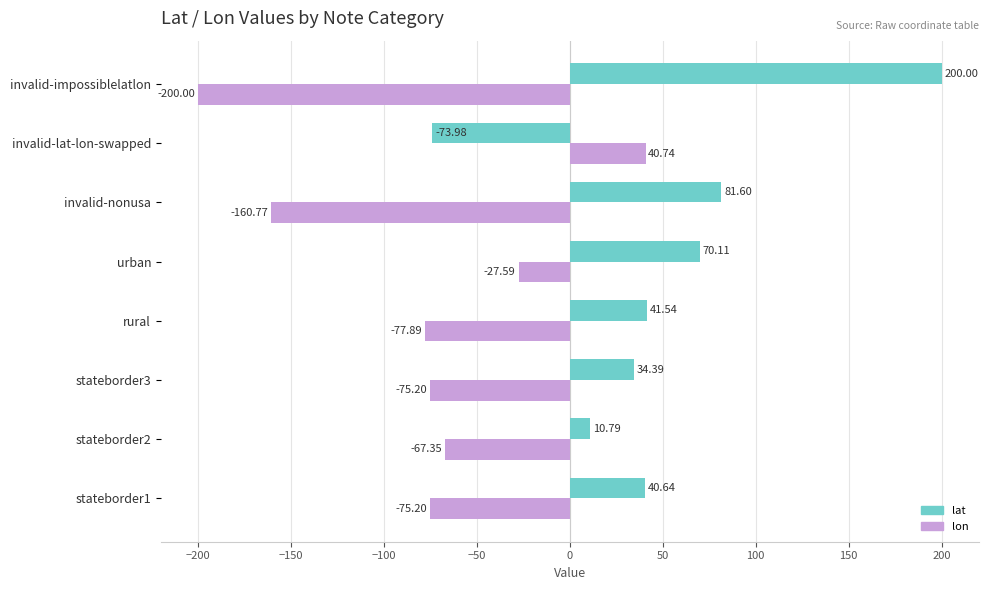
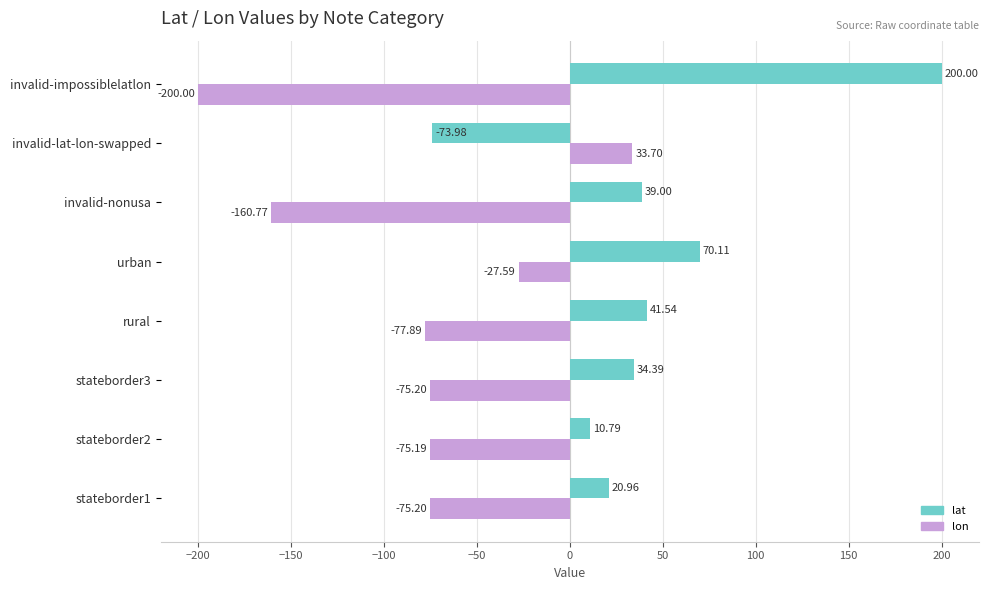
lon, invalid-lat-lon-swapped: 40.74 -> 33.70
lat, invalid-nonusa: 81.60 -> 39.00
lon, stateborder2: -67.35 -> -75.19
lat, stateborder1: 40.64 -> 20.96
